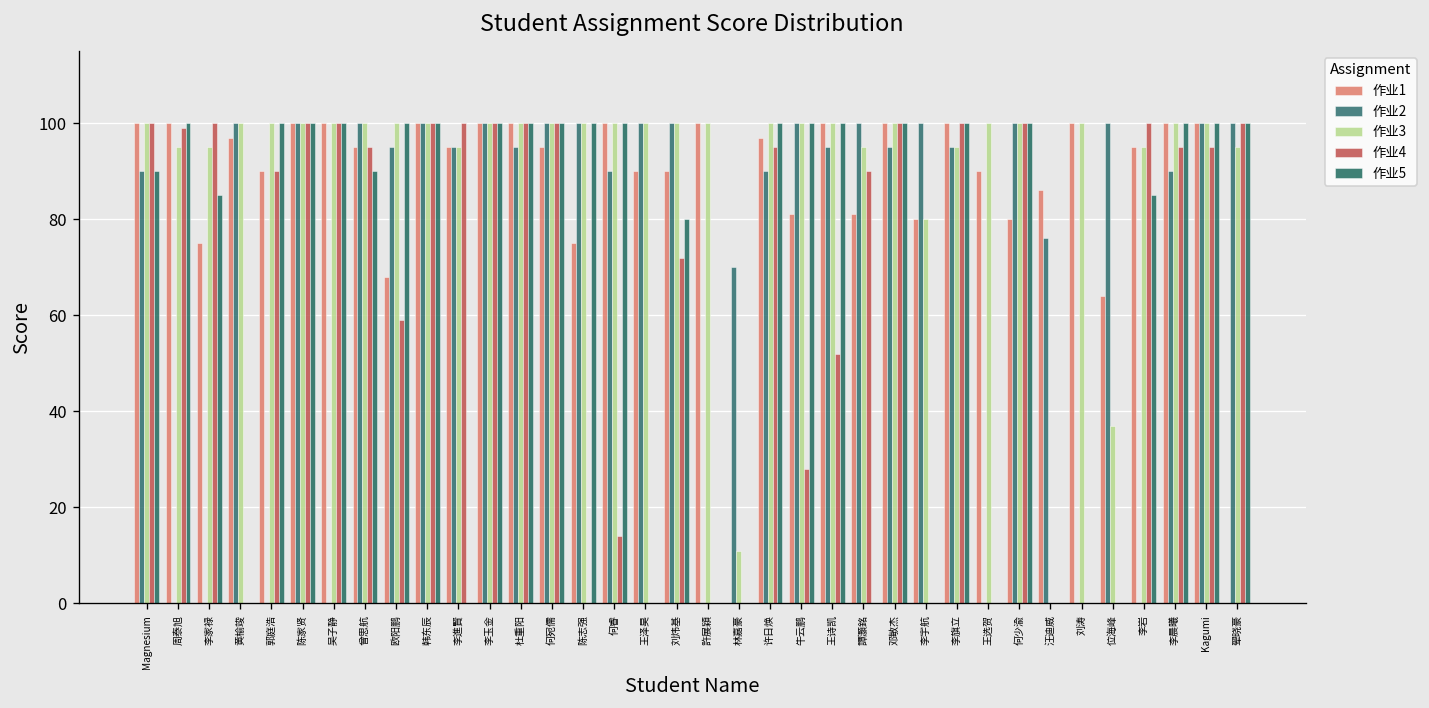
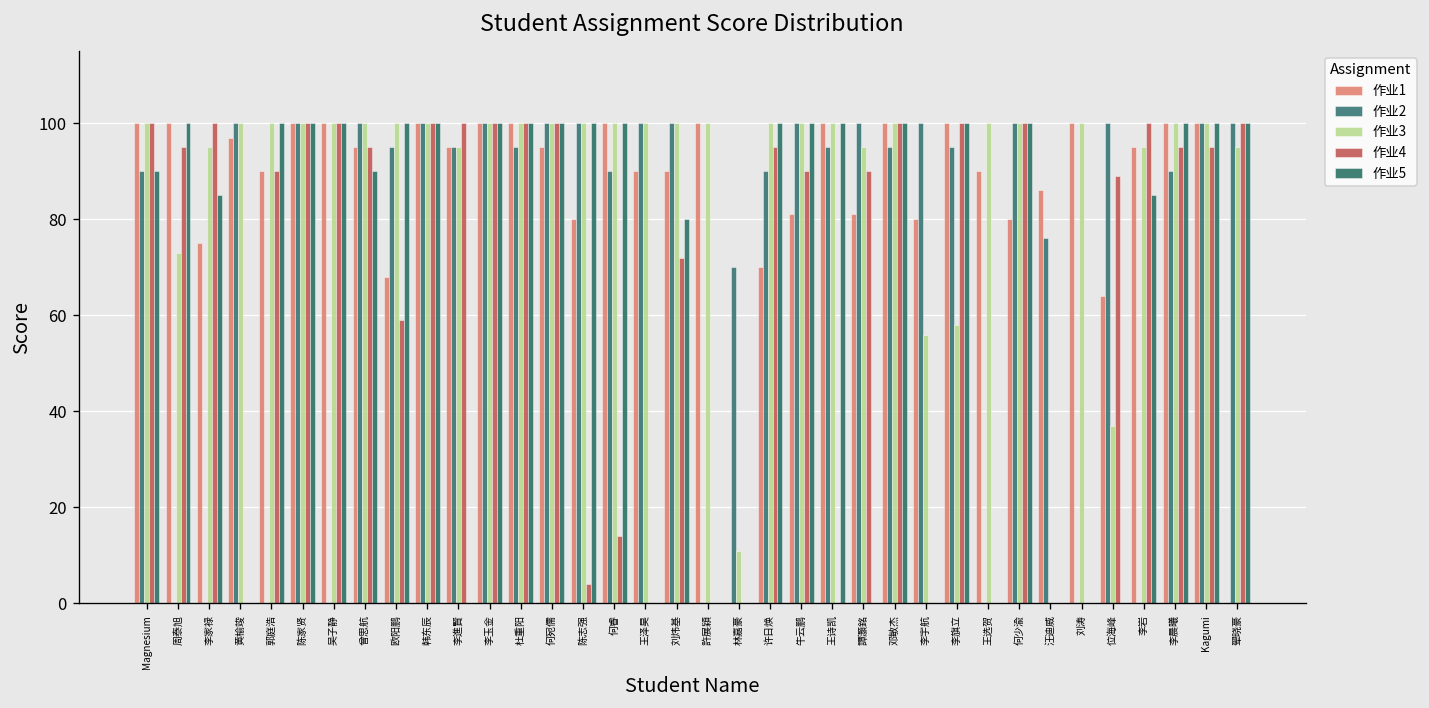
作业3, 周泰旭: 95 -> 73
作业4, 周泰旭: 99 -> 95
作业1, 陈志强: 75 -> 80
作业4, 陈志强: 0 -> 4
作业1, 许日焕: 97 -> 70
作业4, 牛云鹏: 28 -> 90
作业4, 王诗凯: 52 -> 0
作业3, 李宇航: 80 -> 56
作业3, 李旗立: 95 -> 58
作业4, 位海峰: 0 -> 89
